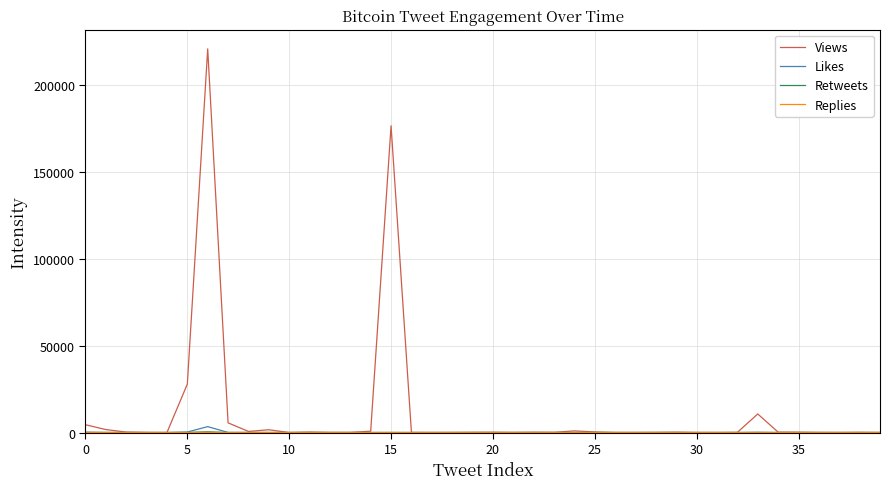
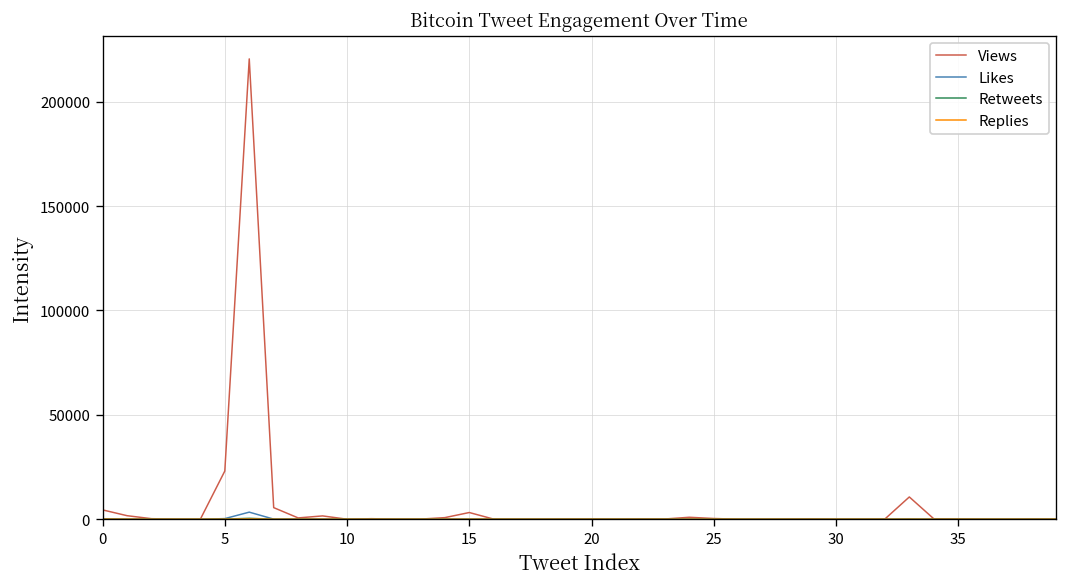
Views, 5: 28000 -> 23000
Views, 15: 176000 -> 3000
